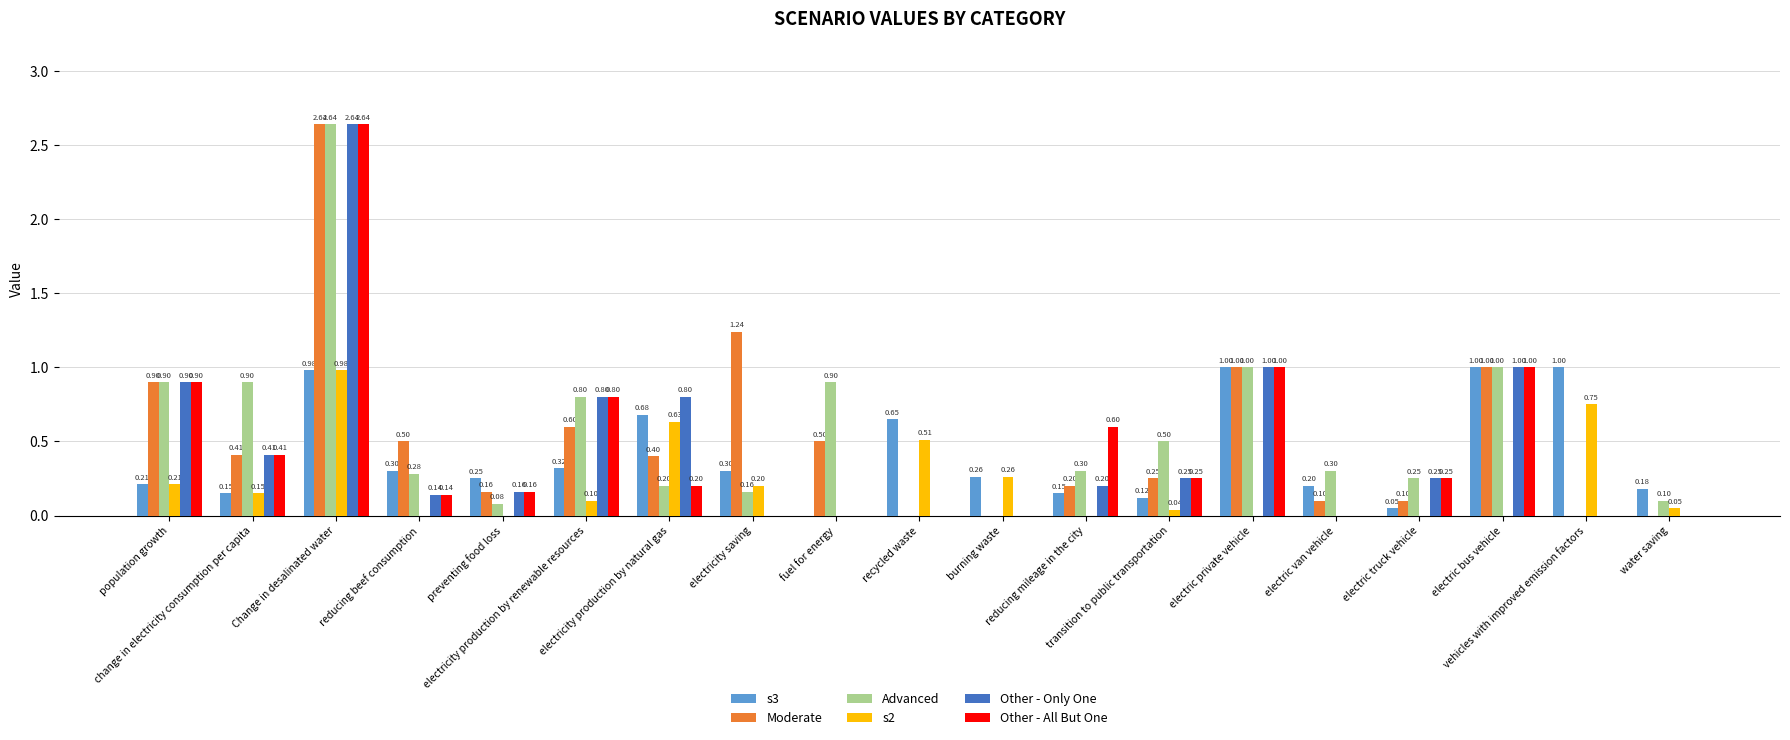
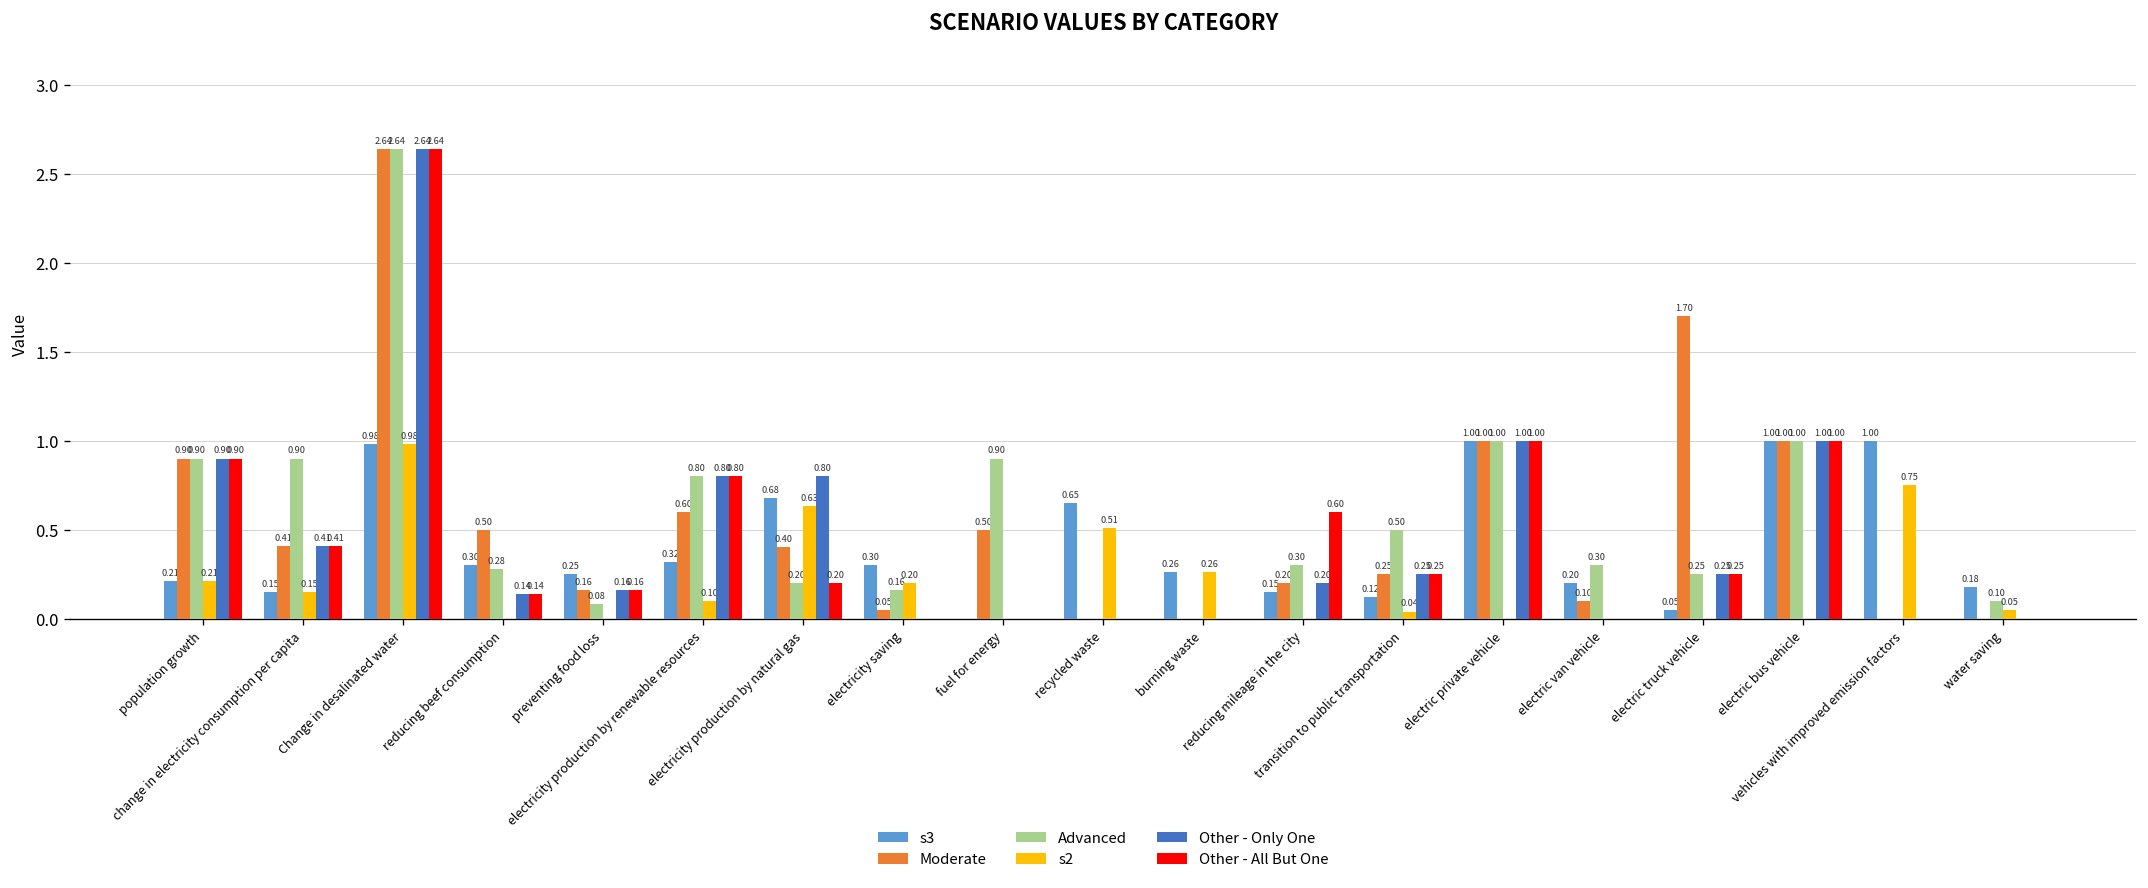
Moderate, electricity saving: 1.24 -> 0.05
Moderate, electric truck vehicle: 0.10 -> 1.70
